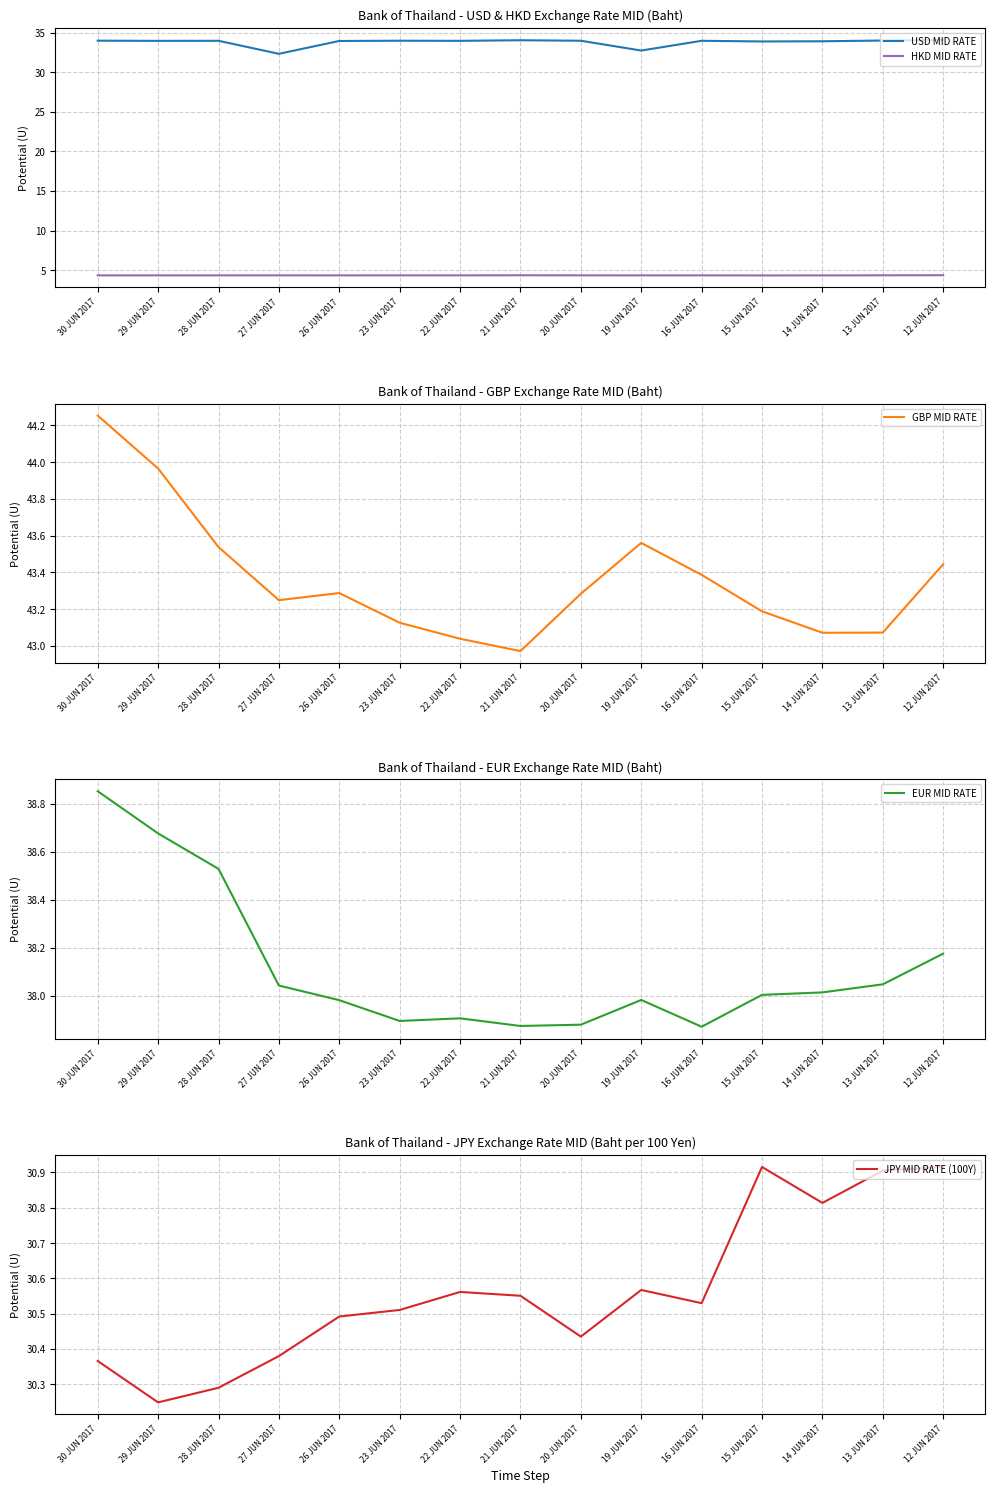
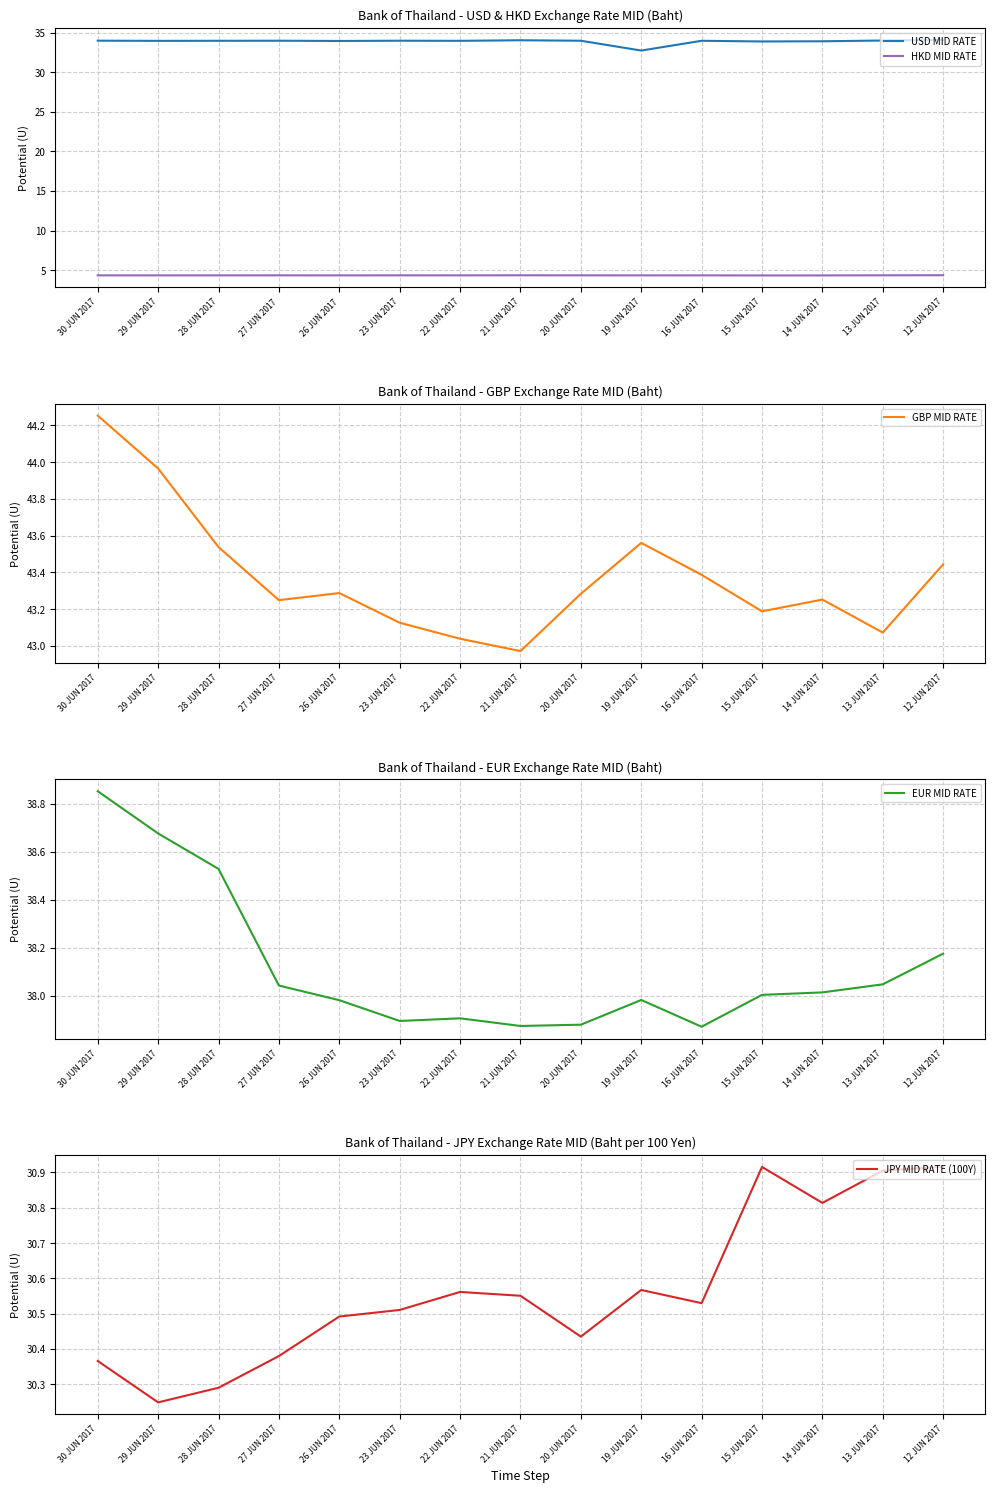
Bank of Thailand - USD & HKD Exchange Rate MID (Baht), USD MID RATE, 27 JUN 2017: 32 -> 34
Bank of Thailand - GBP Exchange Rate MID (Baht), 14 JUN 2017: 43.07 -> 43.25
